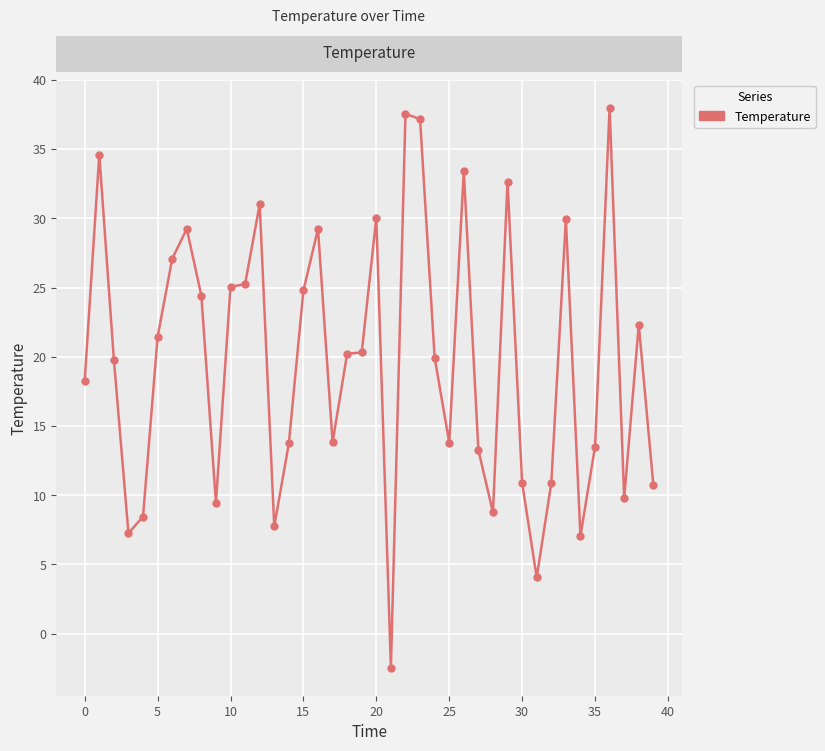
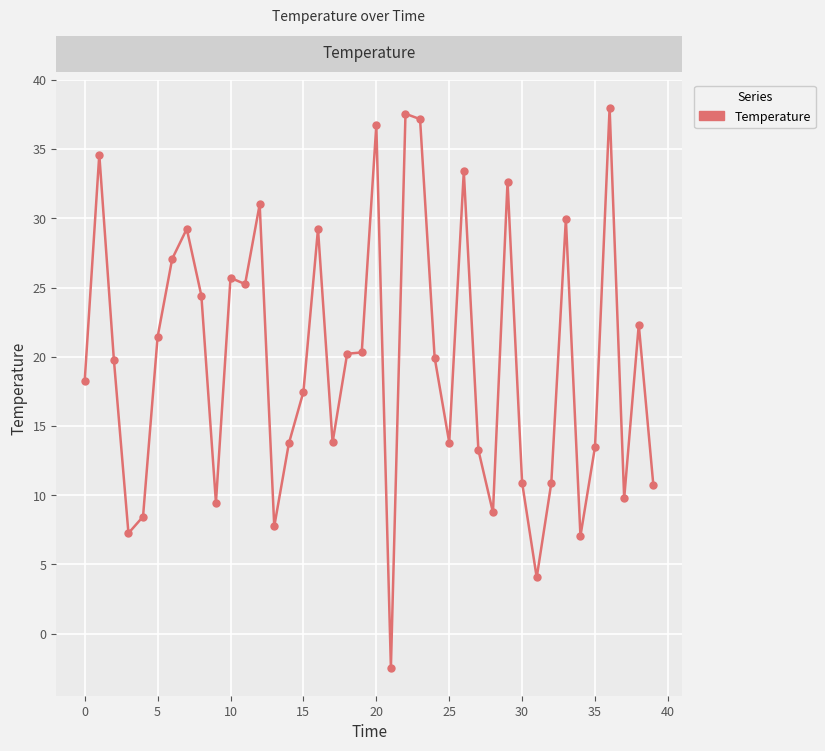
10: 25.1 -> 25.7
15: 24.8 -> 17.5
20: 30.0 -> 36.7
